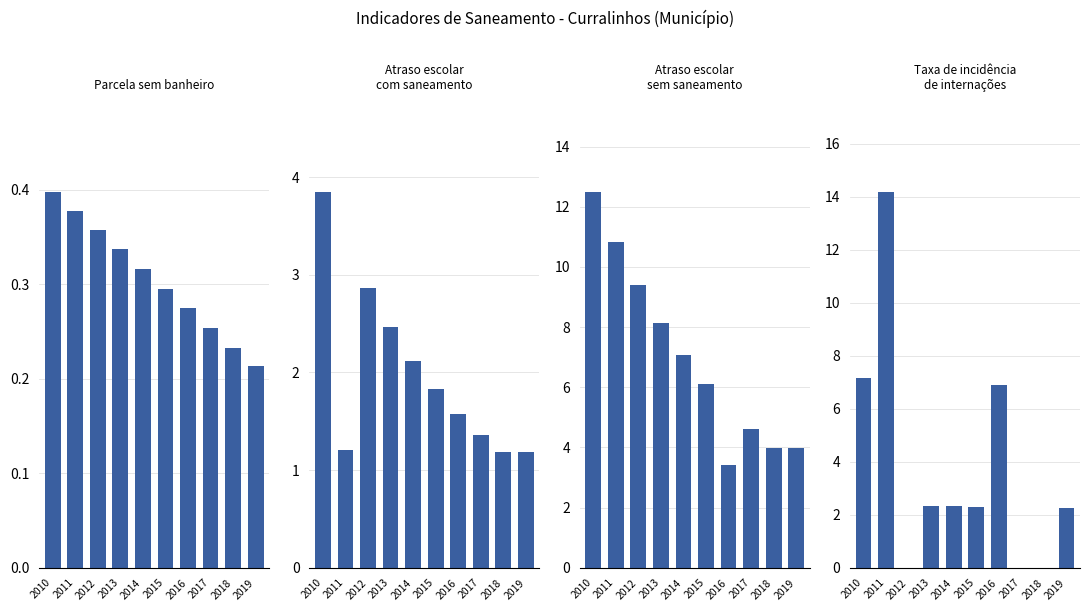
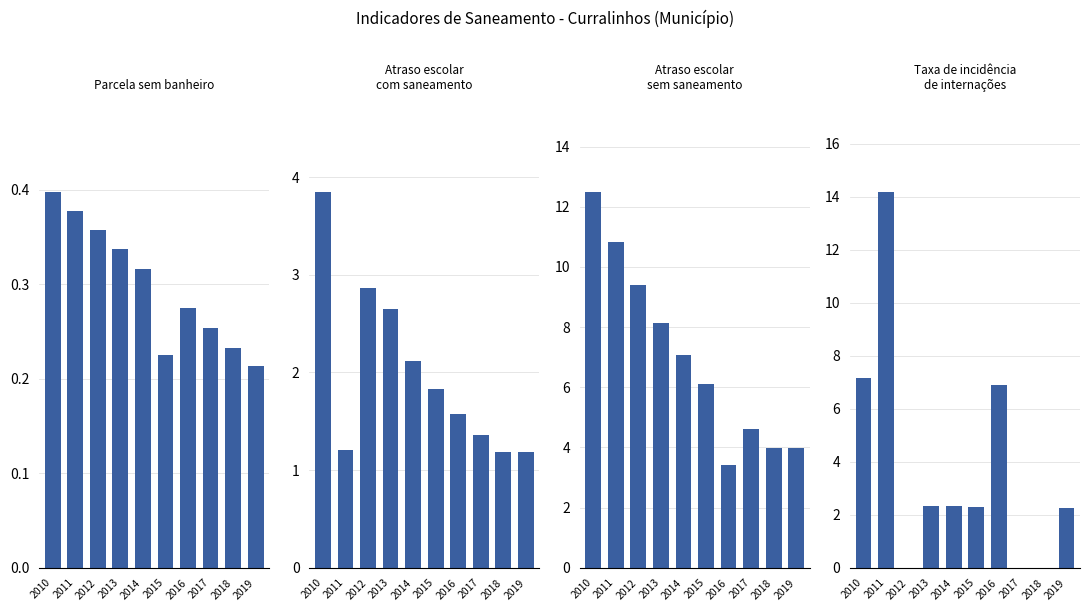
Parcela sem banheiro, 2015: 0.30 -> 0.23
Atraso escolar com saneamento, 2013: 2.5 -> 2.7
